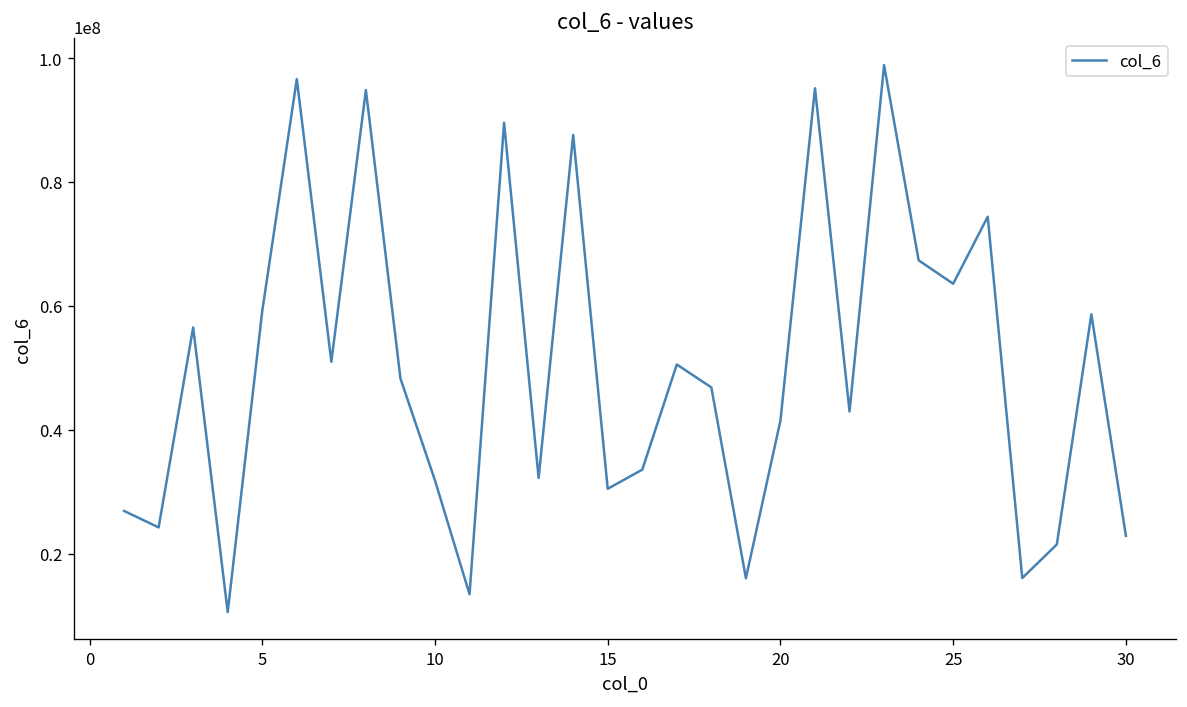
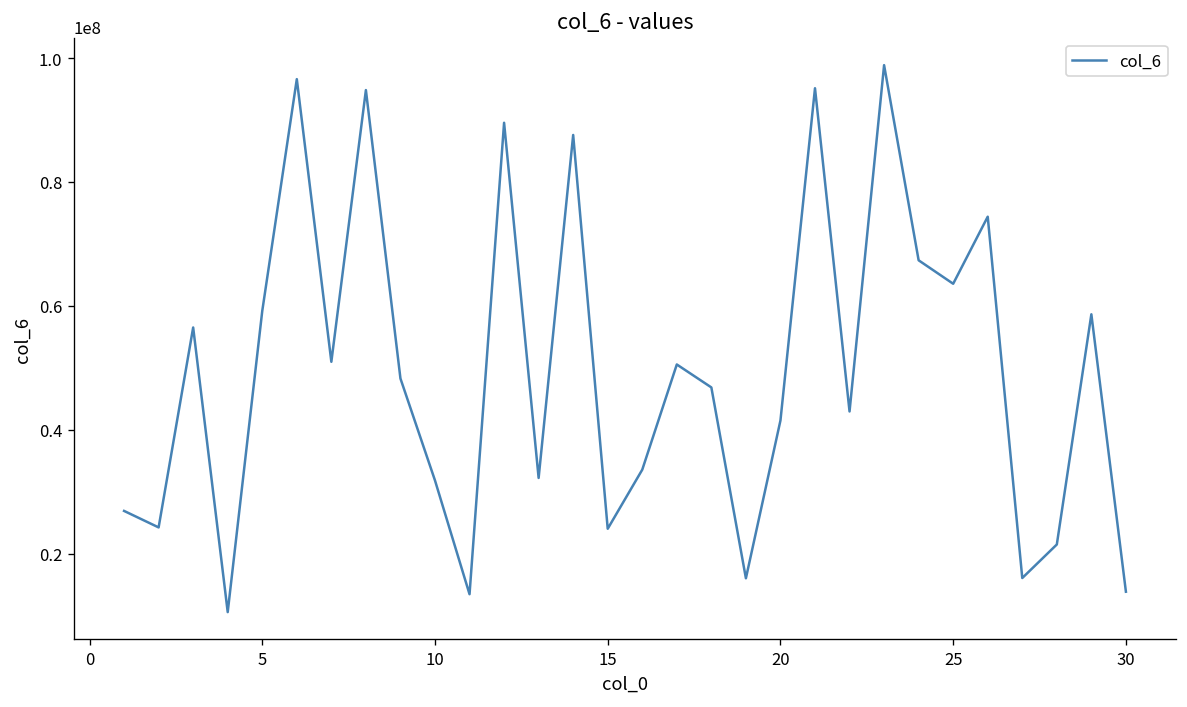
15: 30000000 -> 24000000
30: 23000000 -> 14000000
